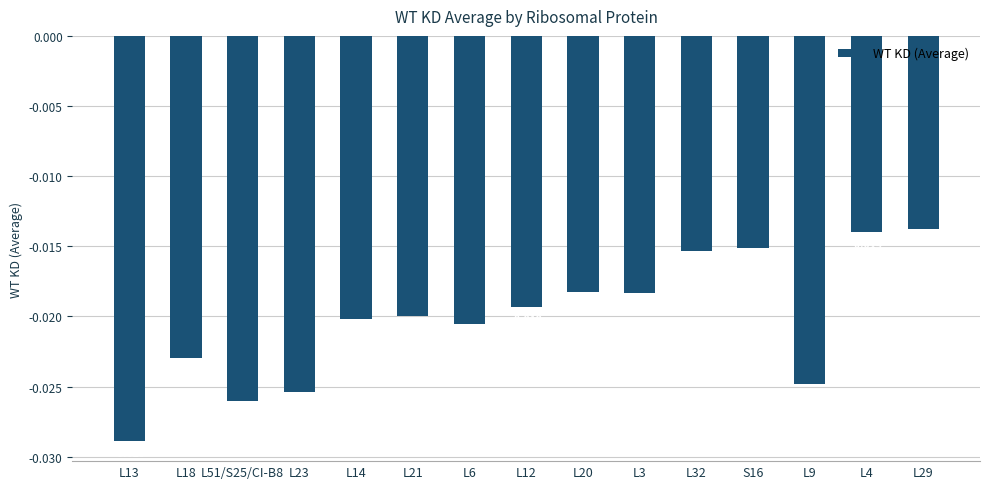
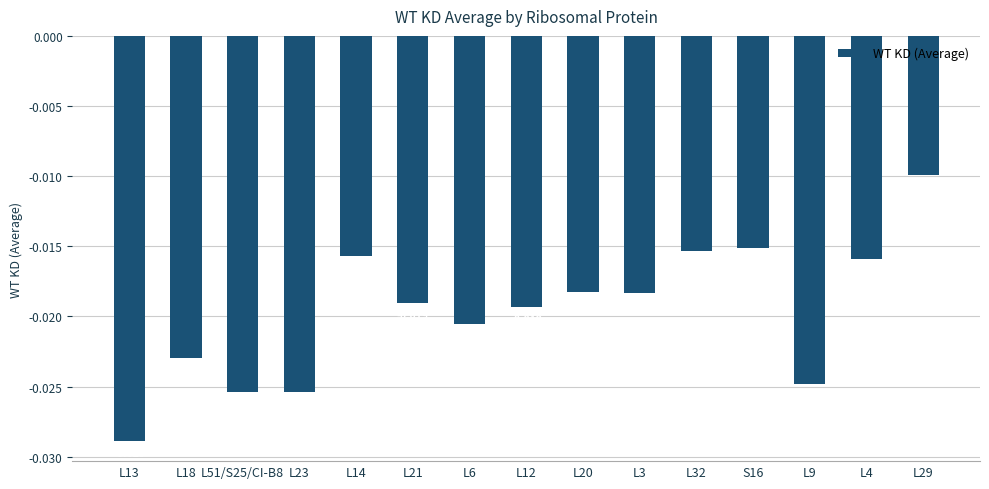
L51/S25/CI-B8: -0.0260 -> -0.0254
L14: -0.0202 -> -0.0157
L21: -0.0200 -> -0.0190
L4: -0.0140 -> -0.0159
L29: -0.0137 -> -0.0099
